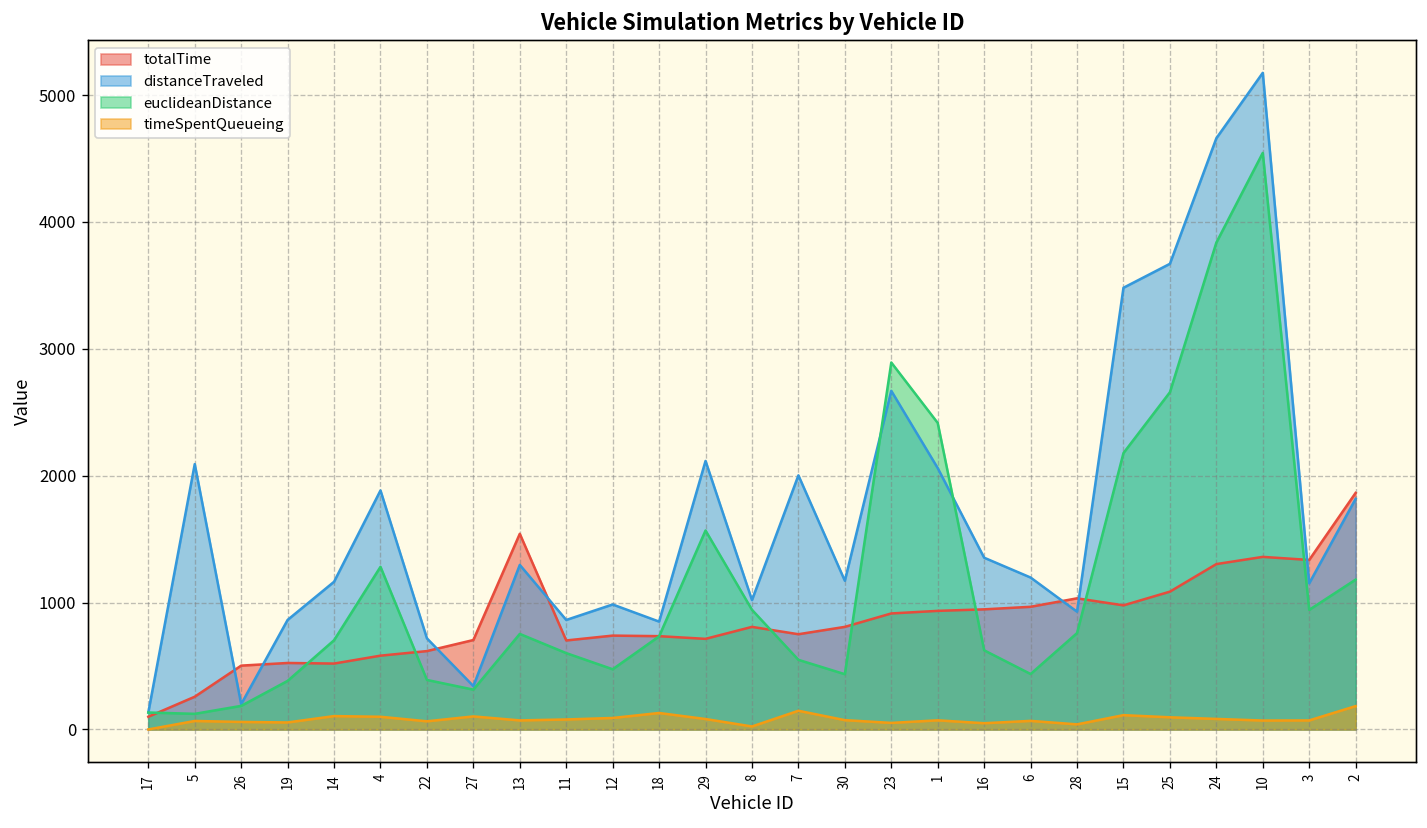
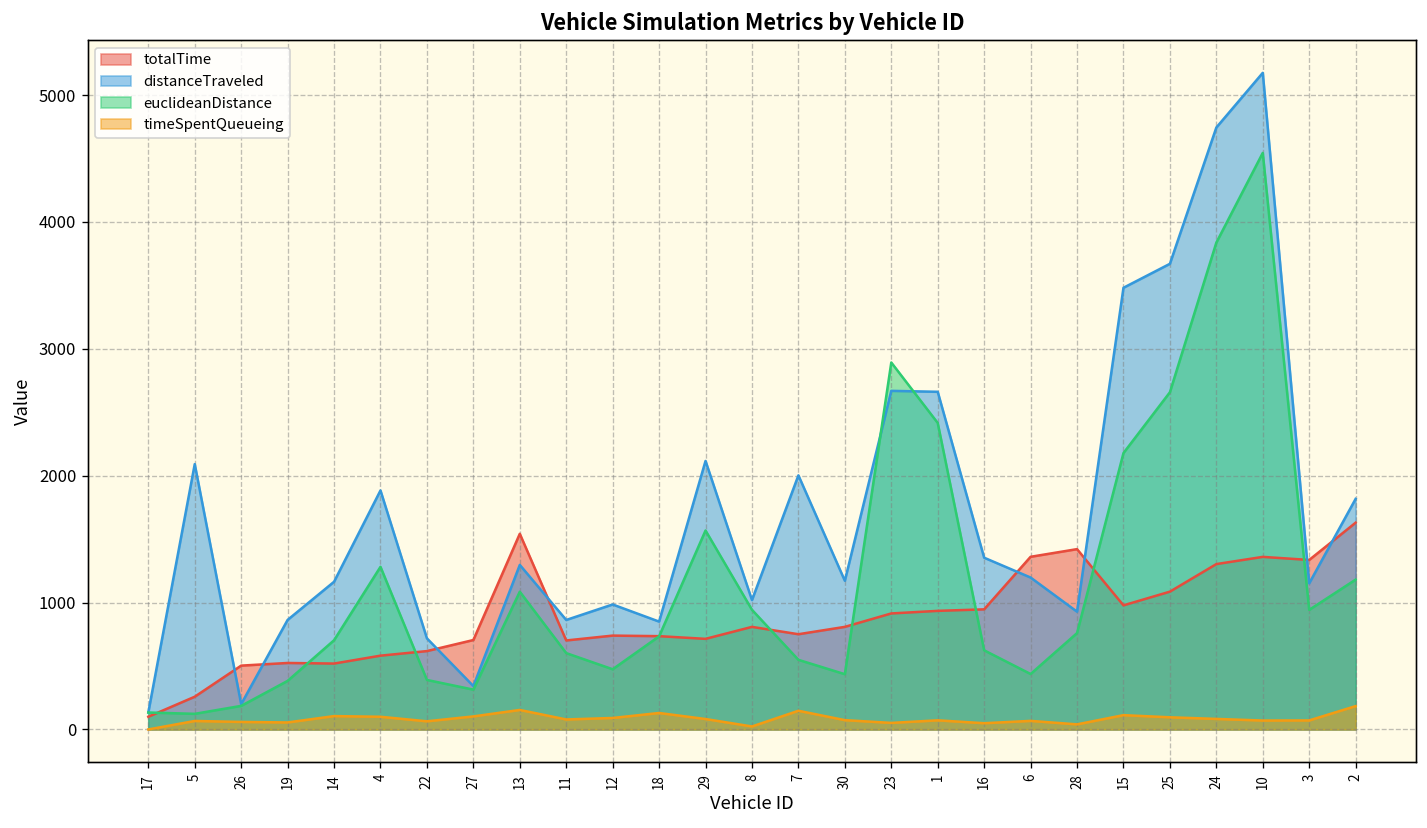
euclideanDistance, 13: 750 -> 1090
timeSpentQueueing, 13: 70 -> 150
distanceTraveled, 1: 2060 -> 2660
totalTime, 6: 970 -> 1360
totalTime, 28: 1030 -> 1420
distanceTraveled, 24: 4660 -> 4740
totalTime, 2: 1860 -> 1630
